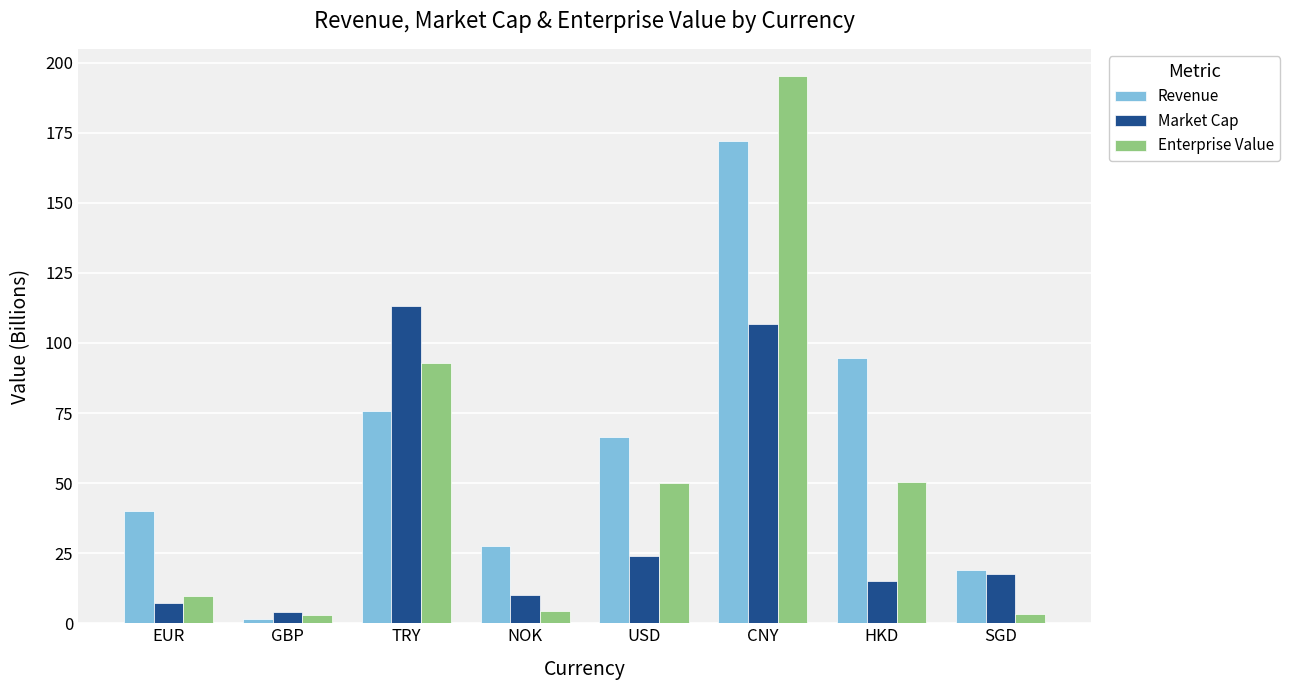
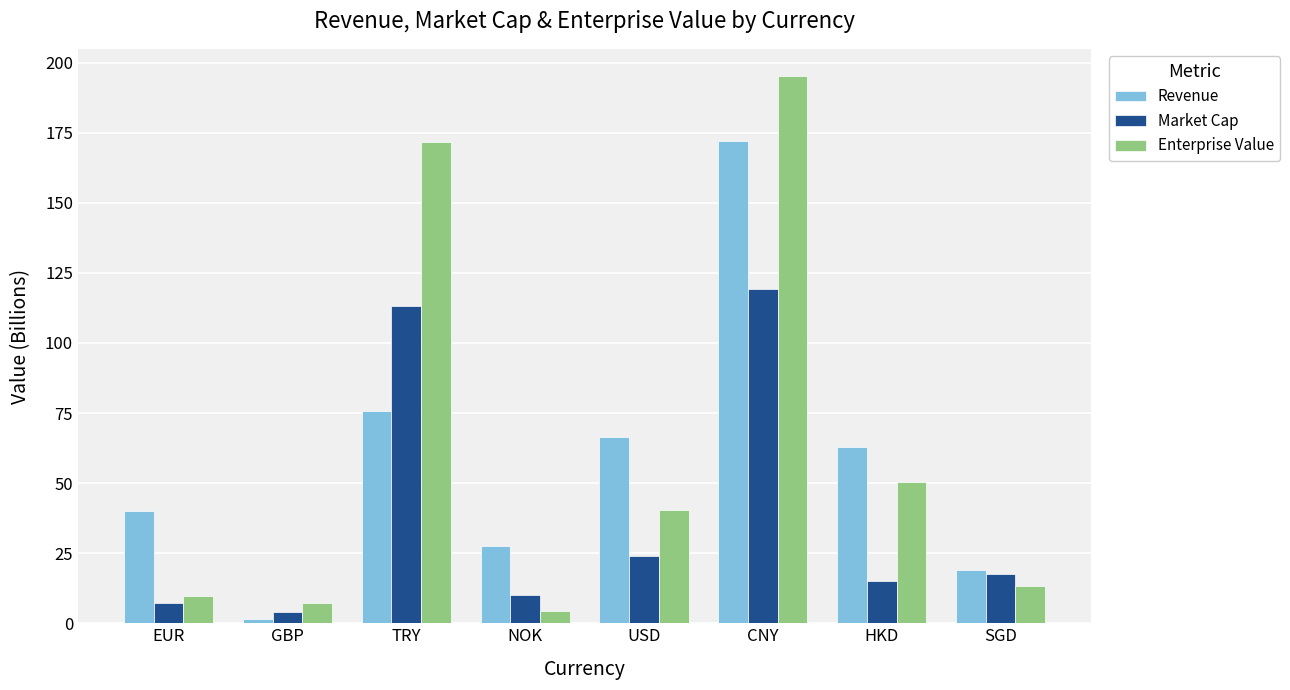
Enterprise Value, GBP: 3 -> 7
Enterprise Value, TRY: 93 -> 172
Enterprise Value, USD: 50 -> 40
Market Cap, CNY: 107 -> 119
Revenue, HKD: 94 -> 63
Enterprise Value, SGD: 3 -> 13
